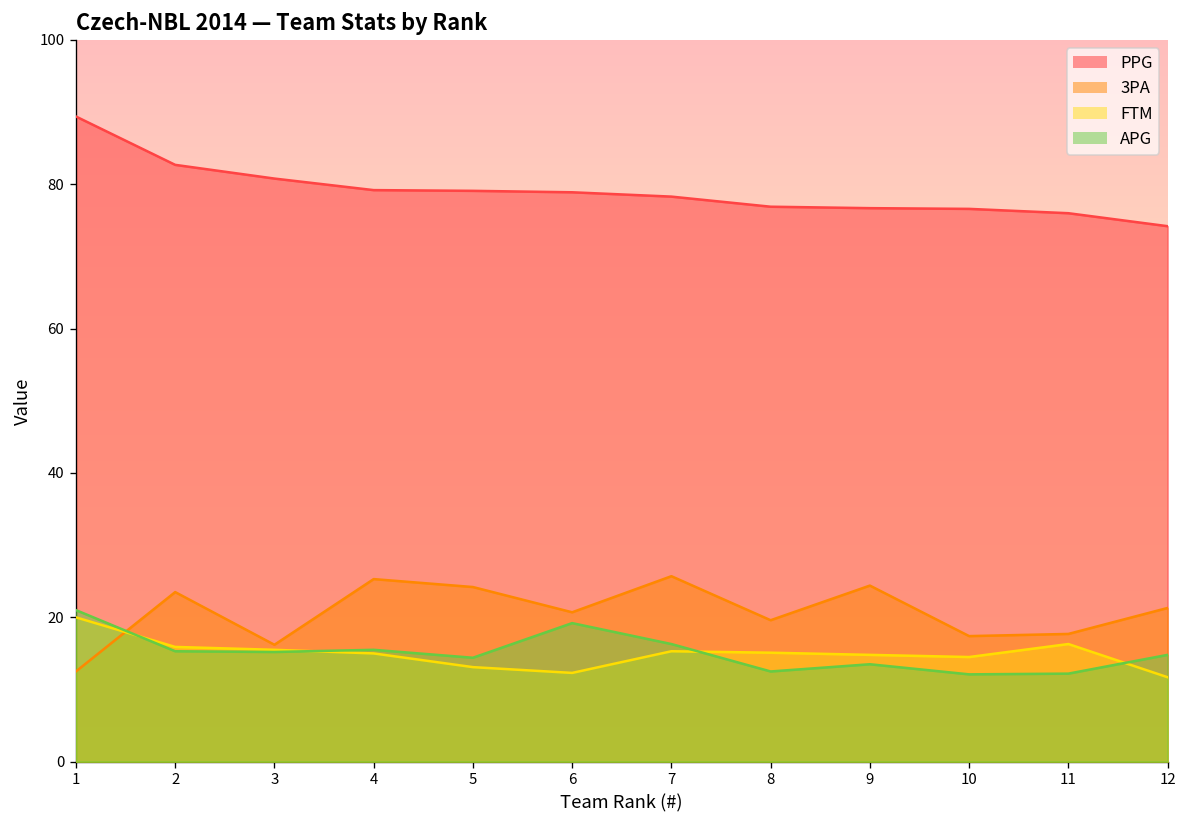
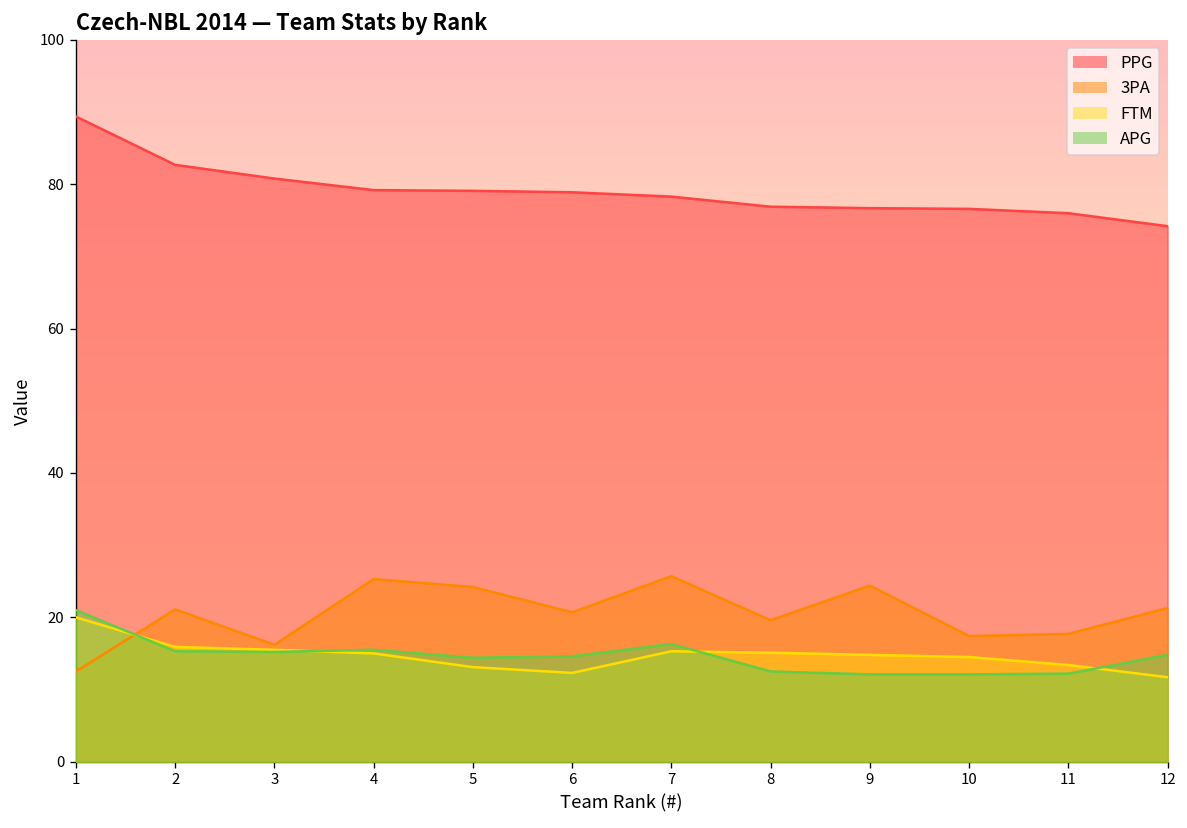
3PA, 2: 24 -> 21
APG, 6: 19 -> 15
APG, 9: 14 -> 12
FTM, 11: 16 -> 13
